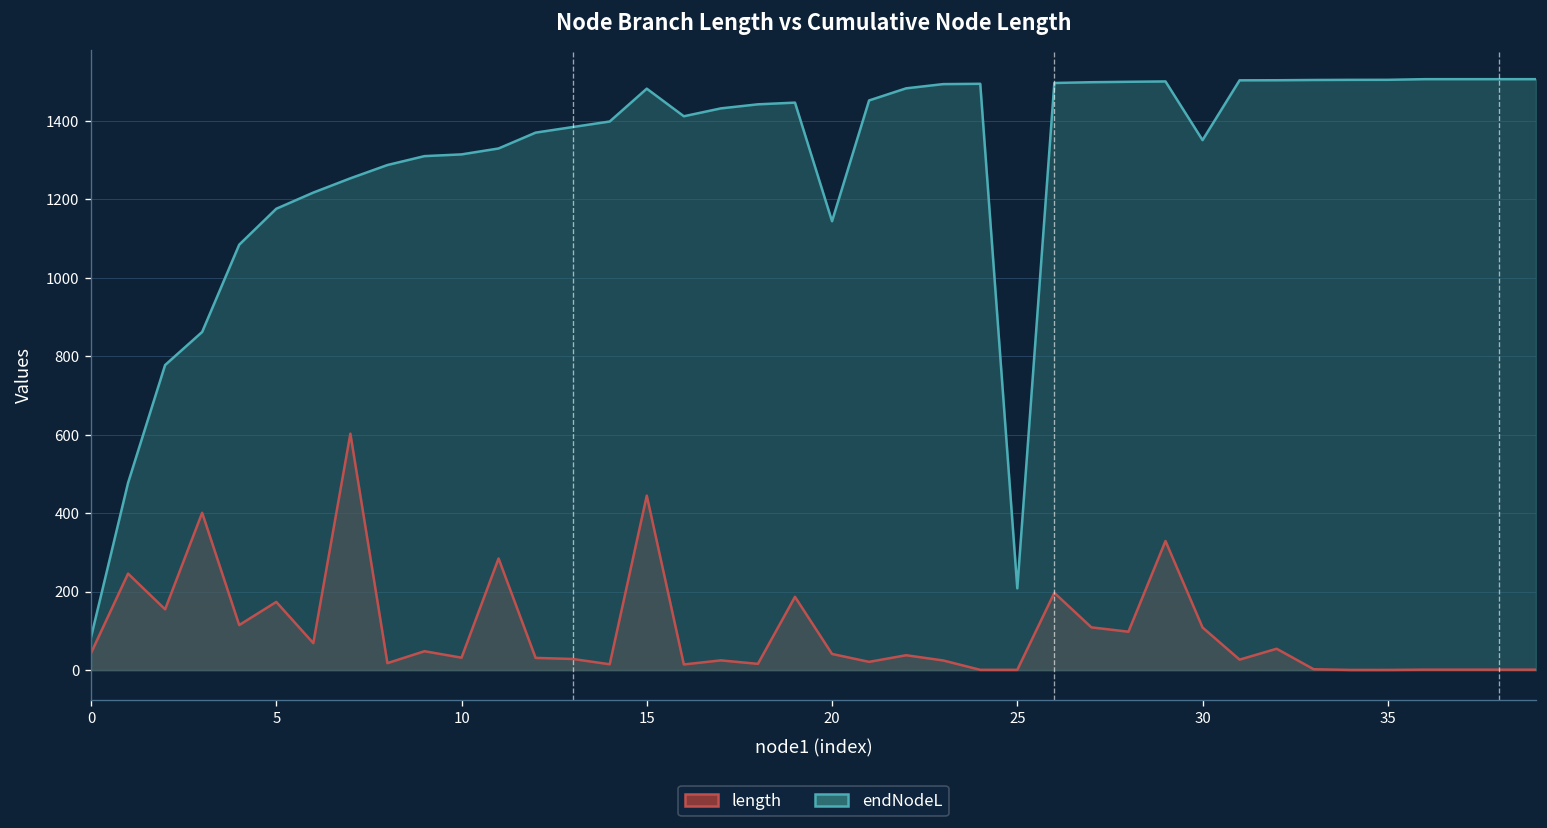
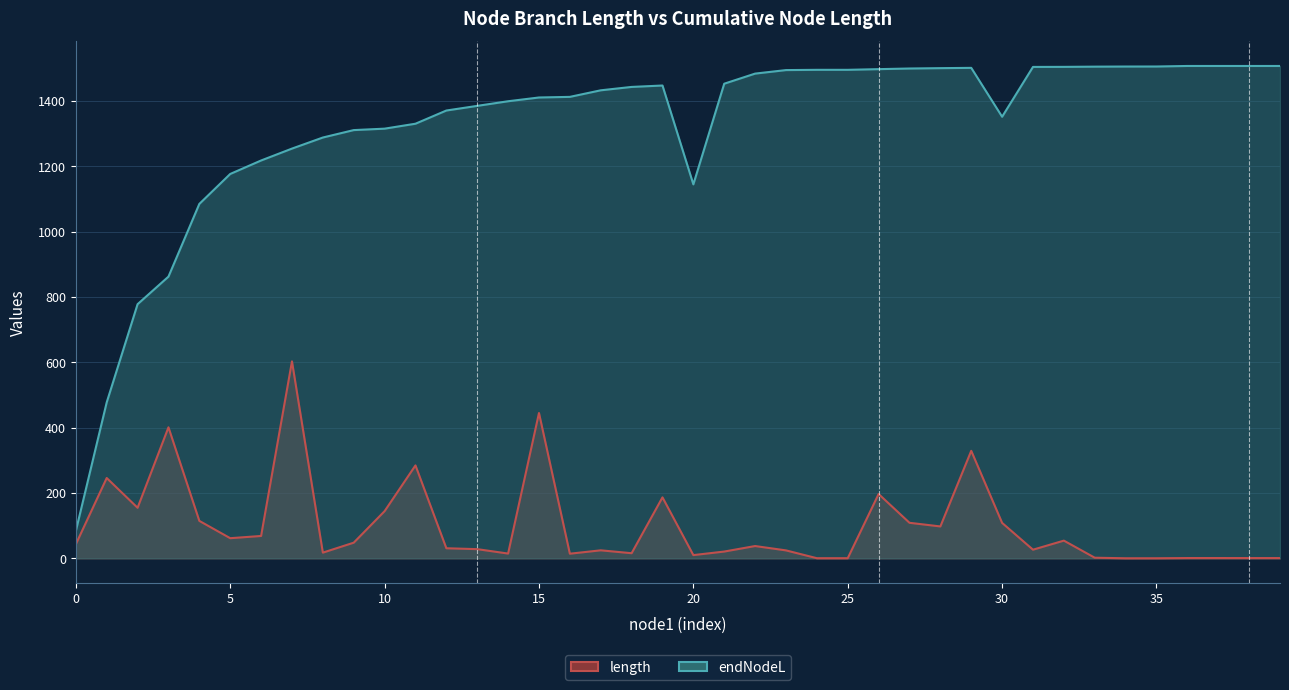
length, 5: 170 -> 60
length, 10: 30 -> 140
endNodeL, 15: 1480 -> 1410
length, 20: 40 -> 10
endNodeL, 25: 210 -> 1490
